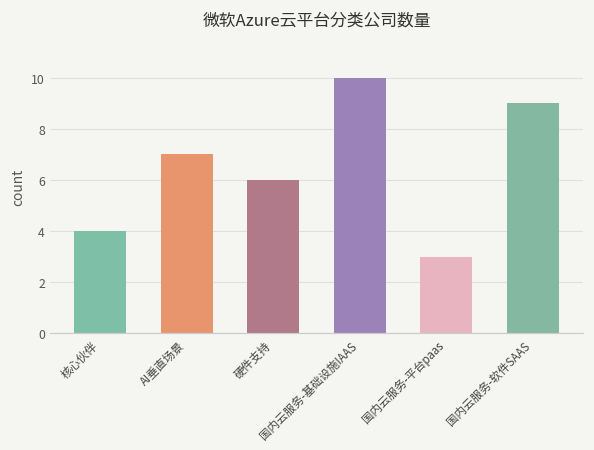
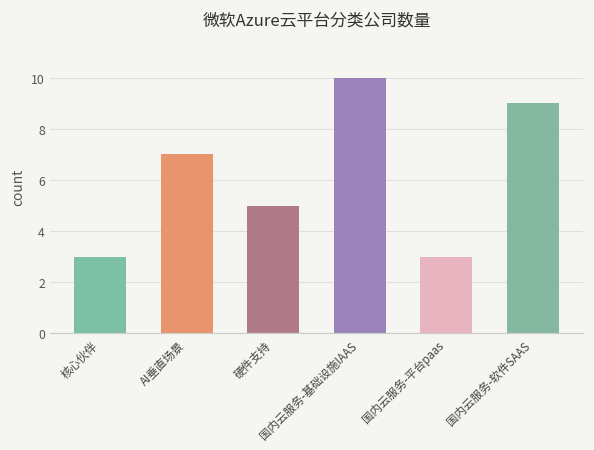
核心伙伴: 4 -> 3
硬件支持: 6 -> 5
